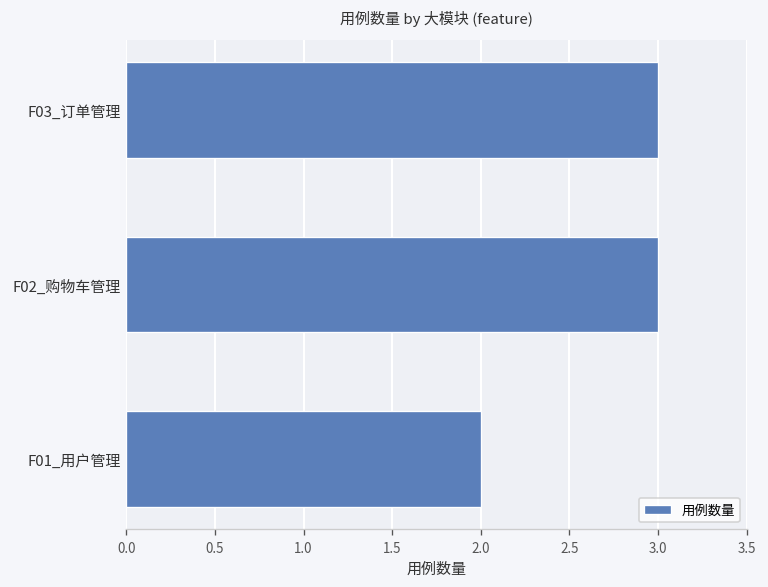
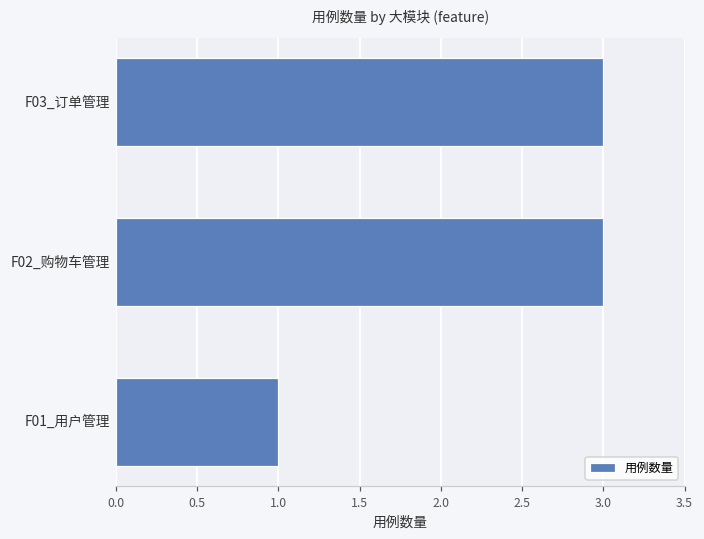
F01_用户管理: 2 -> 1
